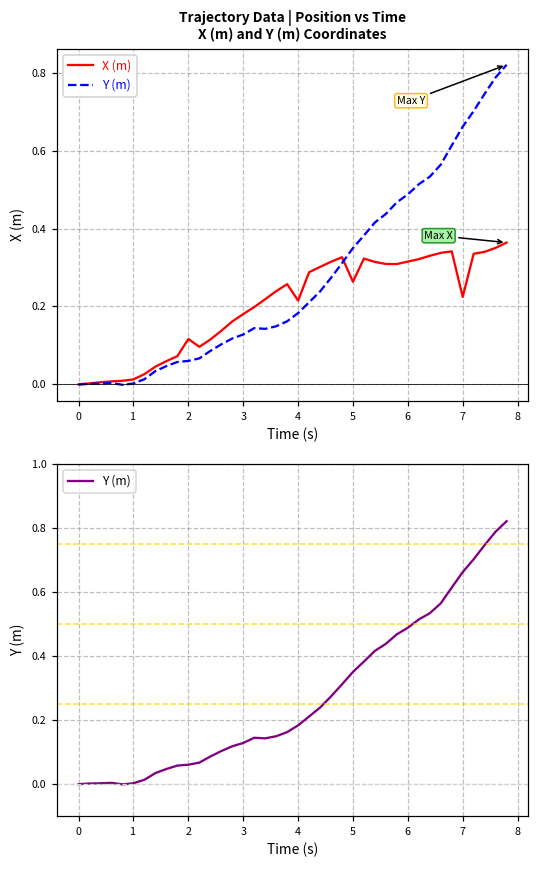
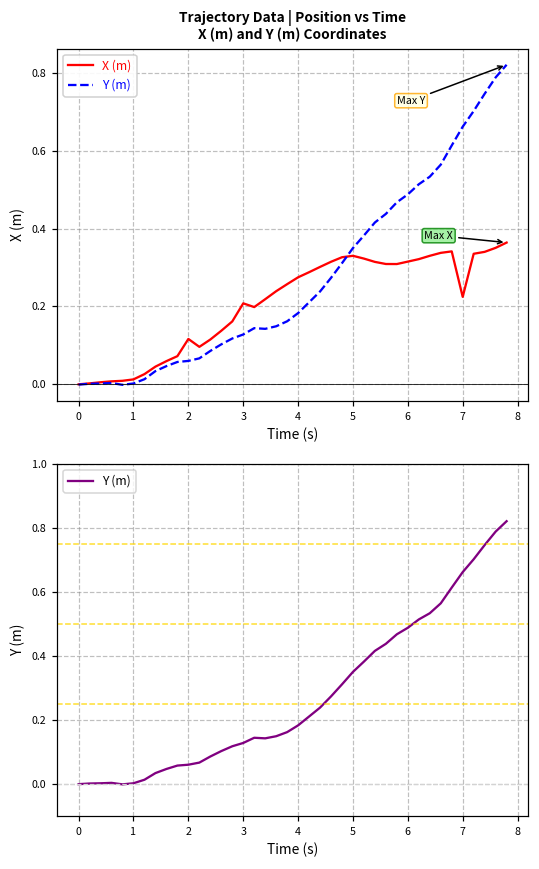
Trajectory Data | Position vs Time X (m) and Y (m) Coordinates, X (m), 3: 0.18 -> 0.21
Trajectory Data | Position vs Time X (m) and Y (m) Coordinates, X (m), 4: 0.21 -> 0.27
Trajectory Data | Position vs Time X (m) and Y (m) Coordinates, X (m), 5: 0.26 -> 0.33
